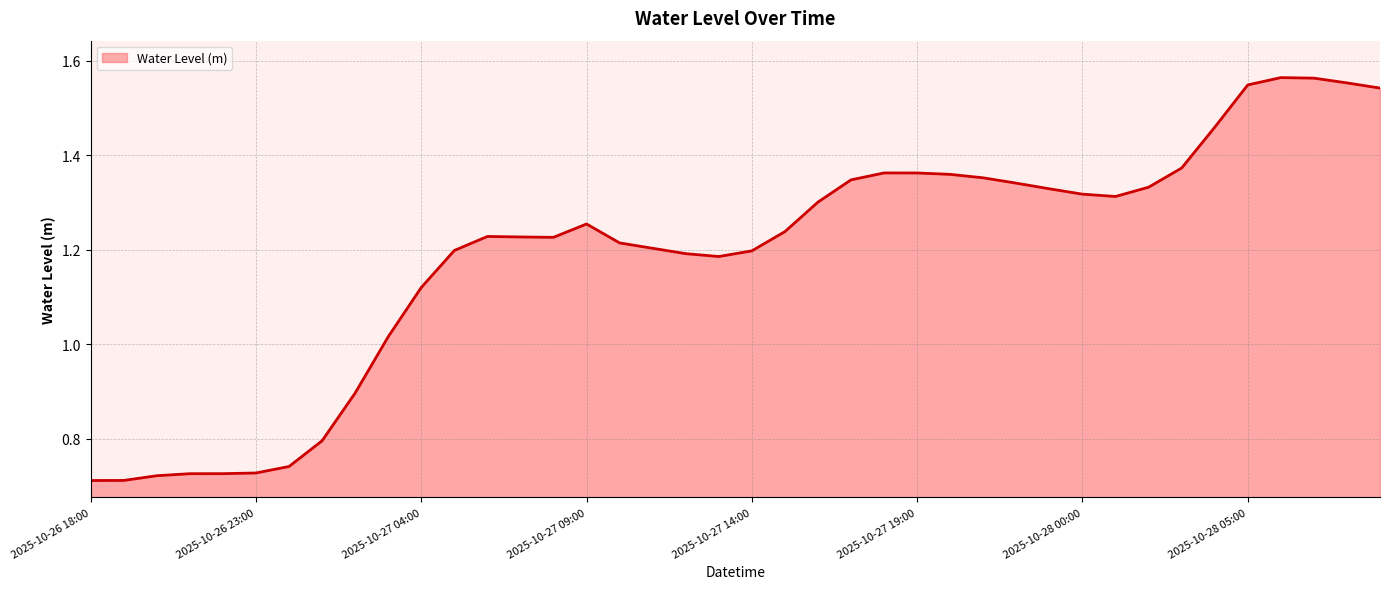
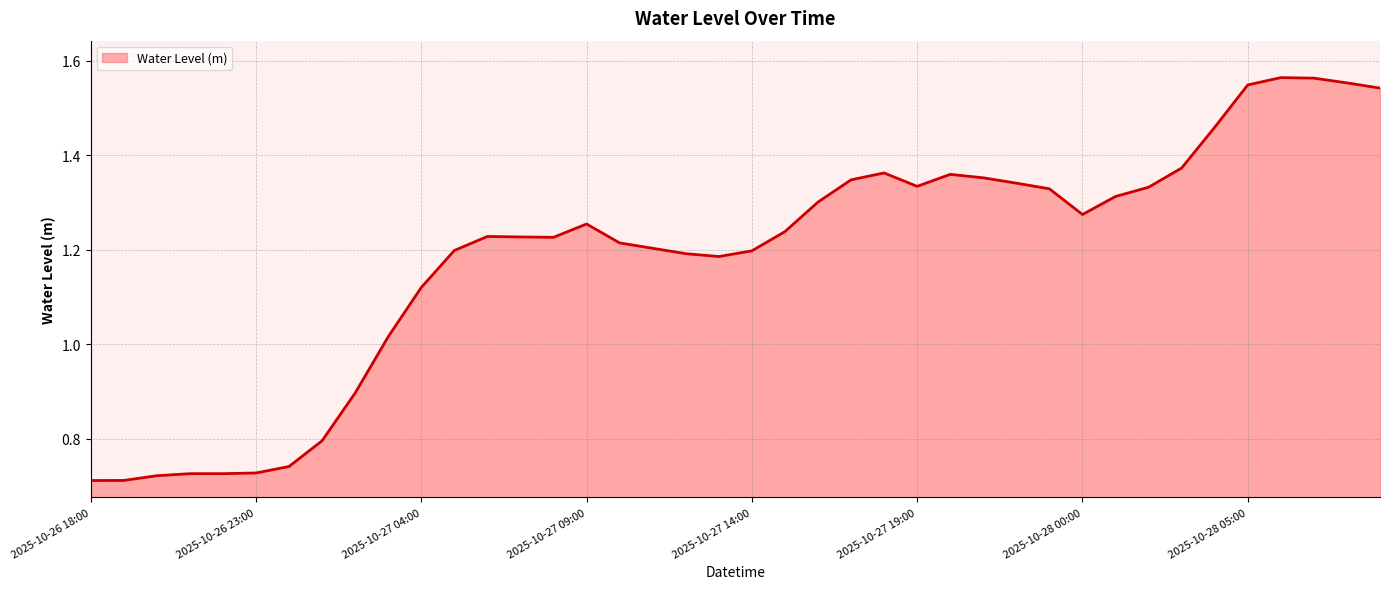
2025-10-27 19:00: 1.36 -> 1.33
2025-10-28 00:00: 1.32 -> 1.27
